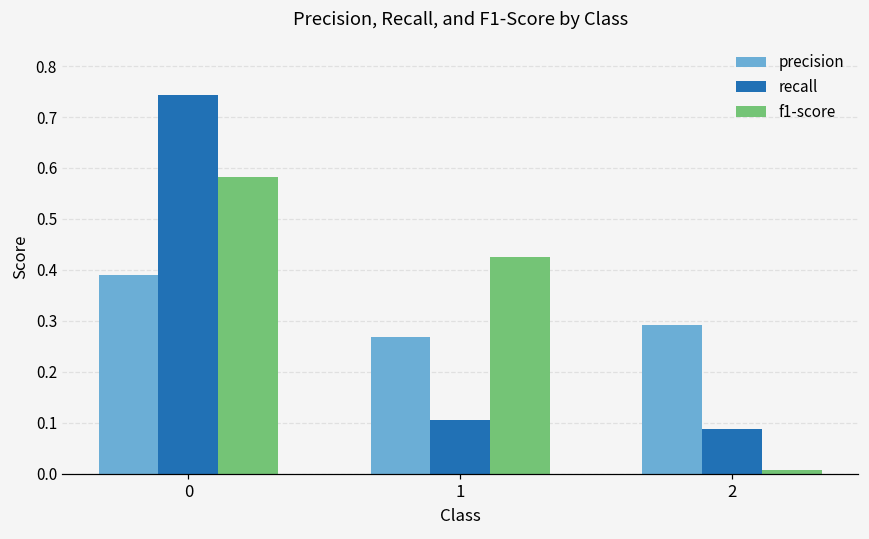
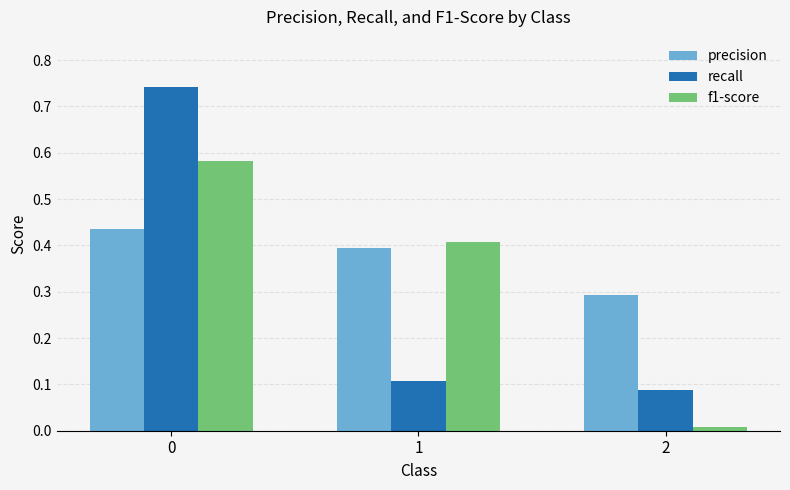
precision, 0: 0.39 -> 0.44
precision, 1: 0.27 -> 0.39
f1-score, 1: 0.42 -> 0.41
